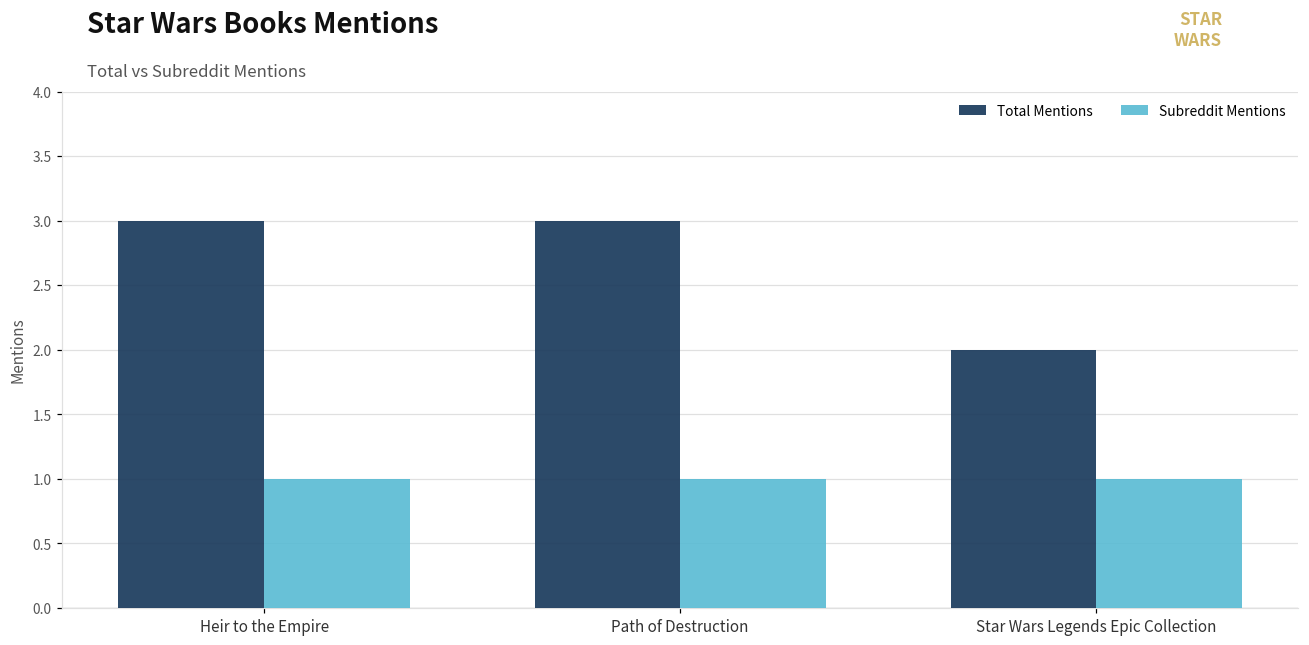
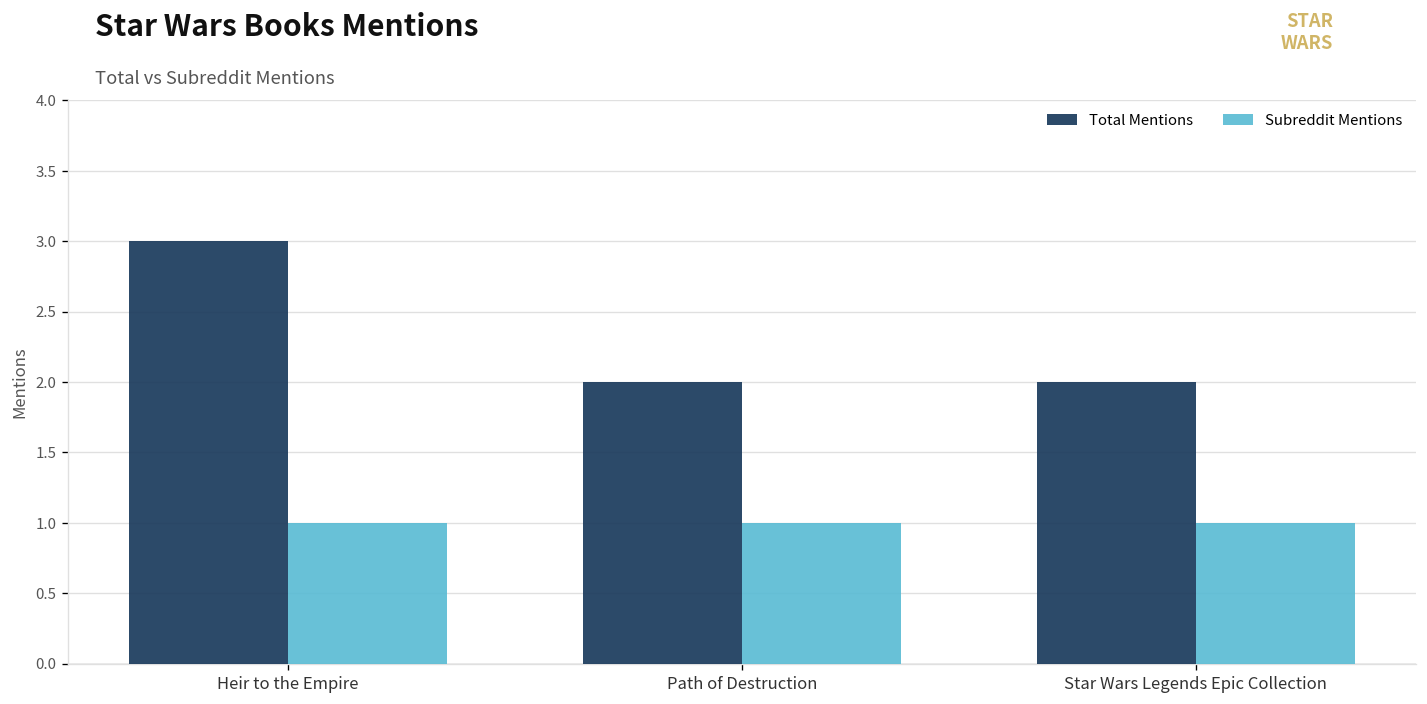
Total Mentions, Path of Destruction: 3 -> 2
